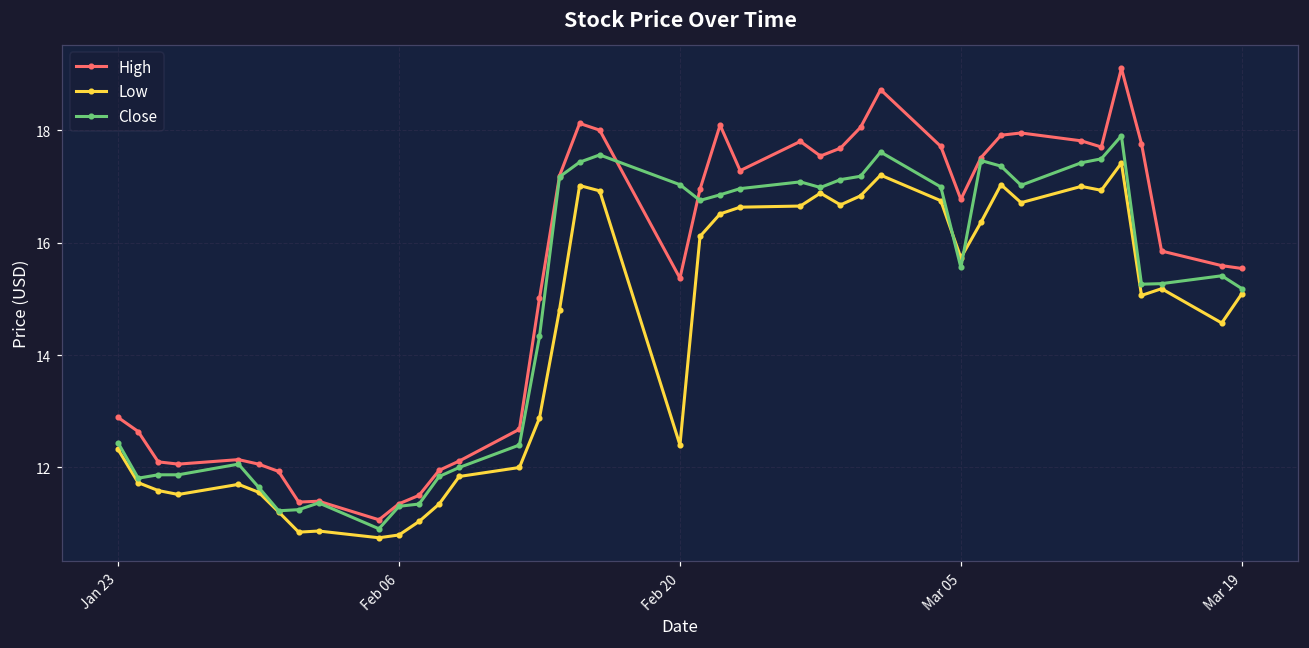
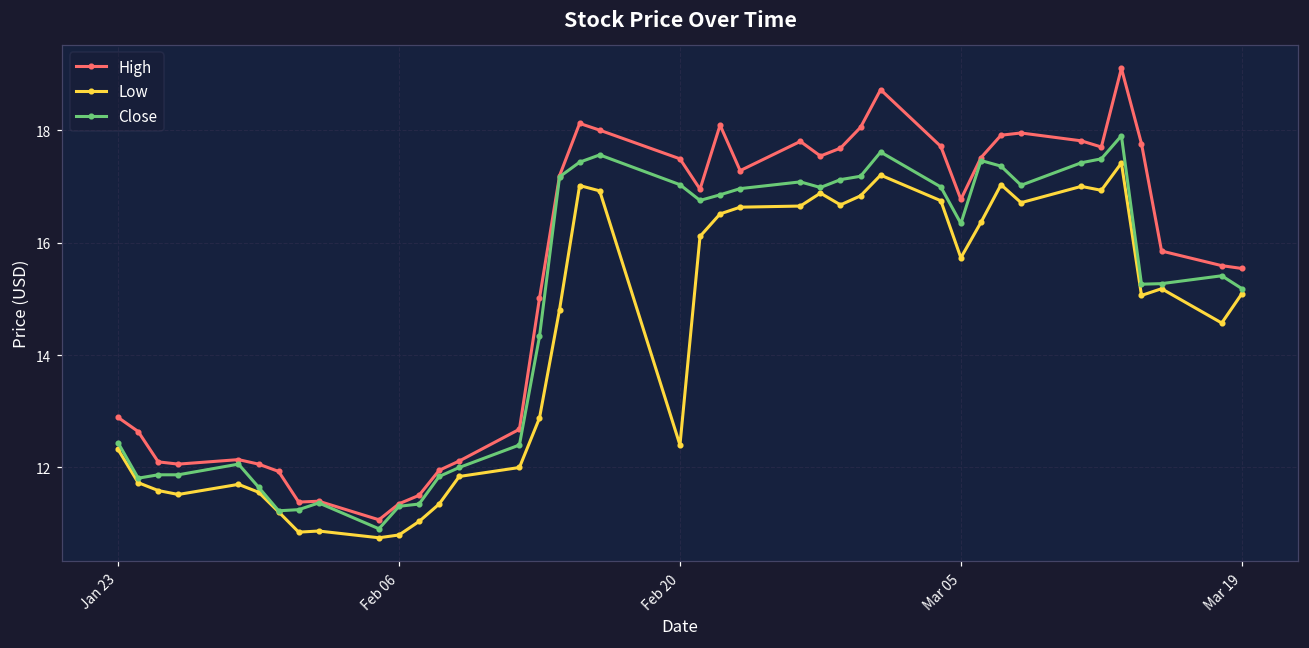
High, Feb 20: 15.4 -> 17.5
Close, Mar 05: 15.6 -> 16.3
